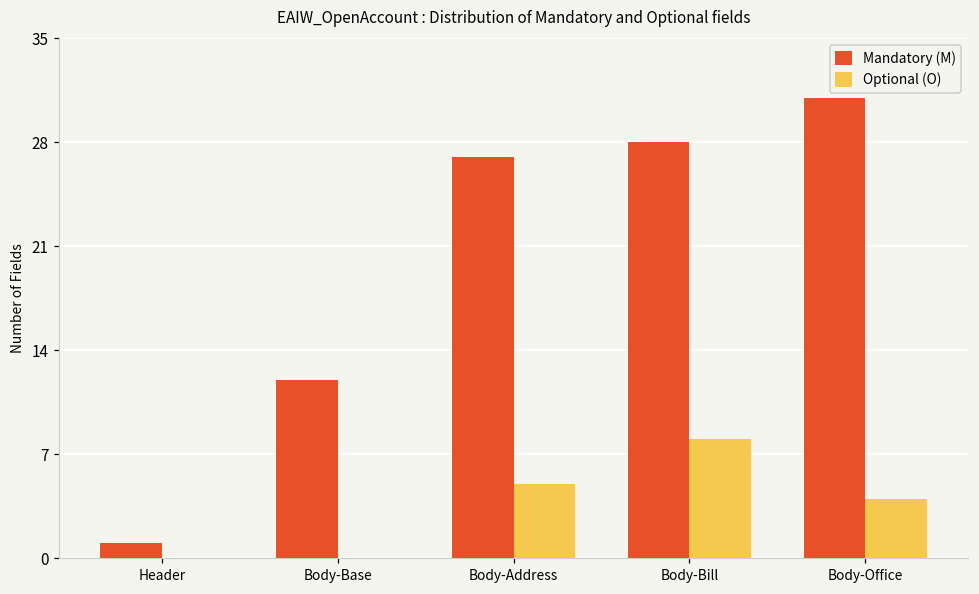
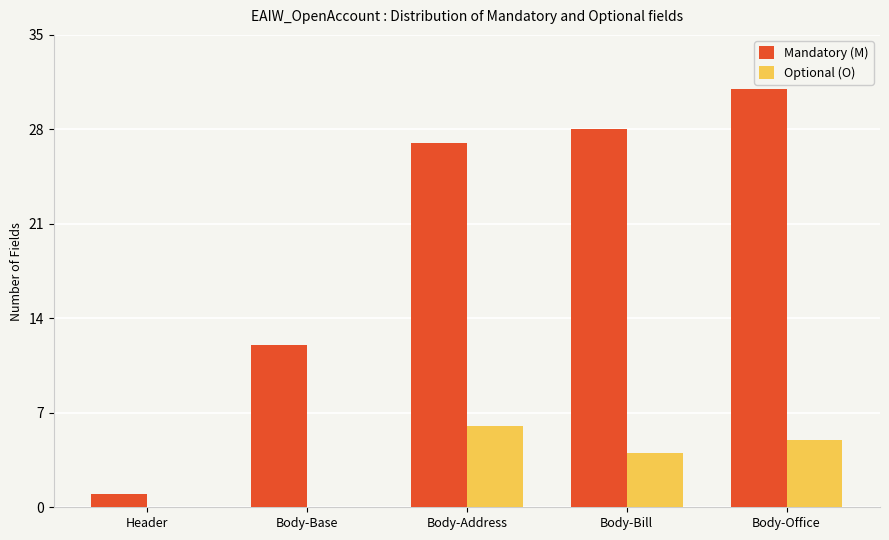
Optional (O), Body-Address: 5 -> 6
Optional (O), Body-Bill: 8 -> 4
Optional (O), Body-Office: 4 -> 5
